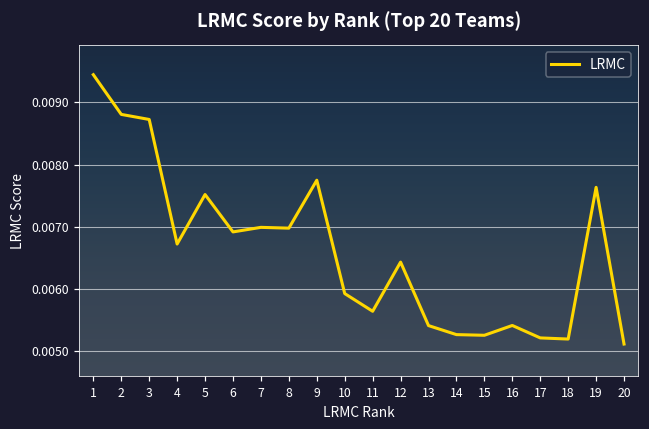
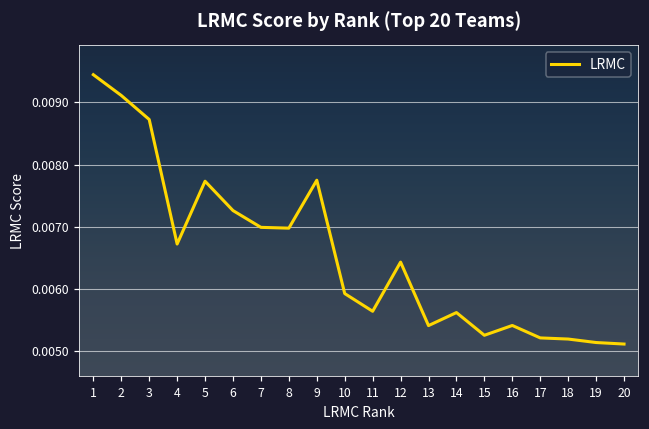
2: 0.0088 -> 0.0091
5: 0.0075 -> 0.0077
6: 0.0069 -> 0.0073
14: 0.0053 -> 0.0056
19: 0.0076 -> 0.0051
